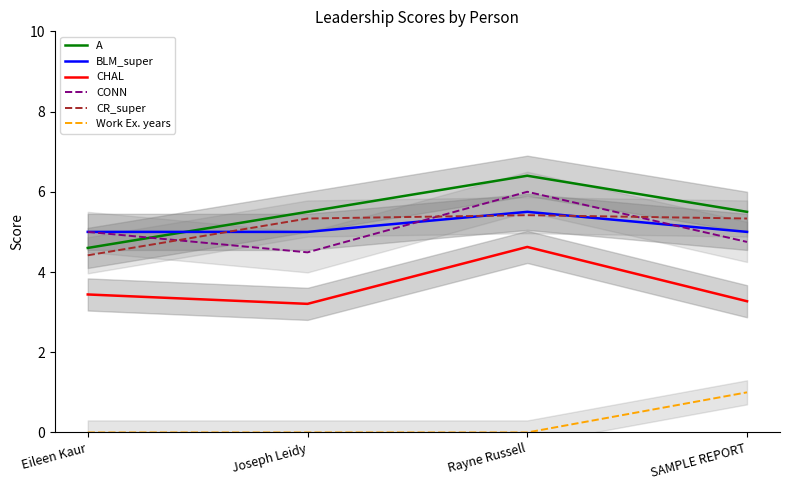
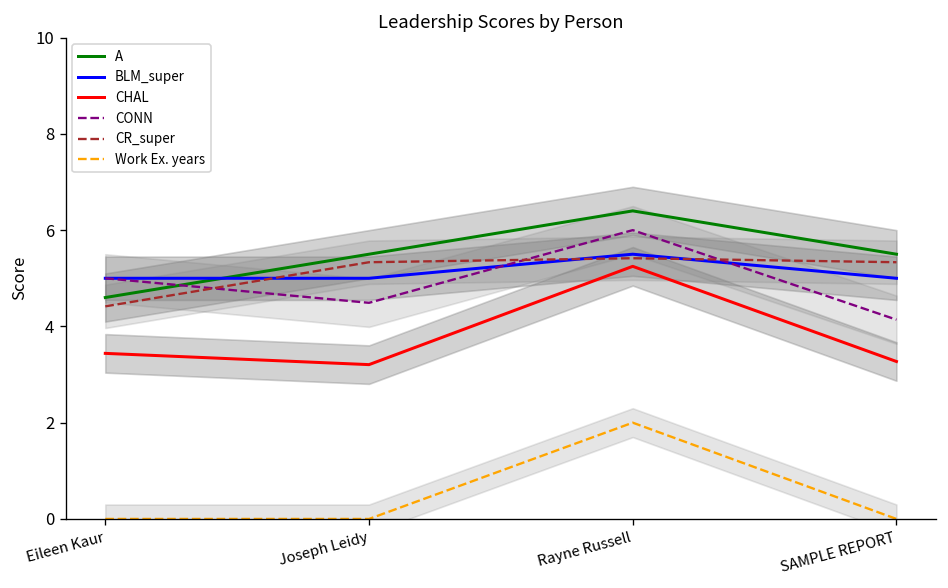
CHAL, Rayne Russell: 4.6 -> 5.2
Work Ex. years, Rayne Russell: 0 -> 2
CONN, SAMPLE REPORT: 4.8 -> 4.1
Work Ex. years, SAMPLE REPORT: 1 -> 0
